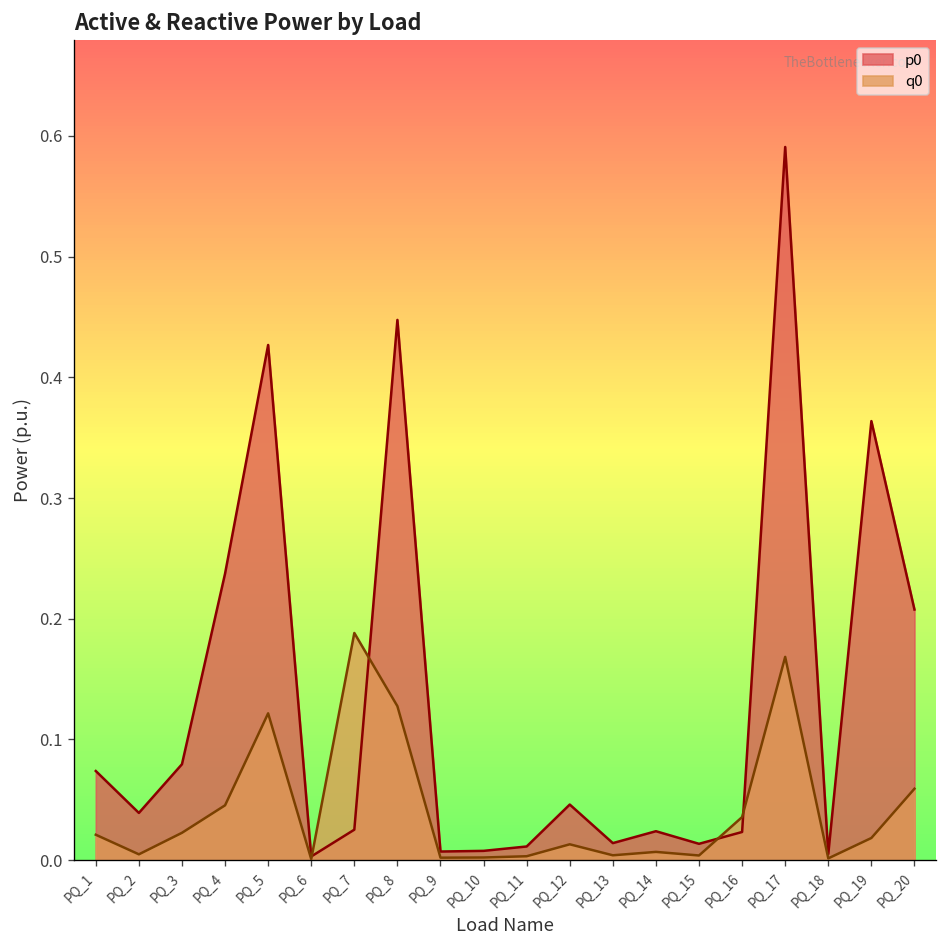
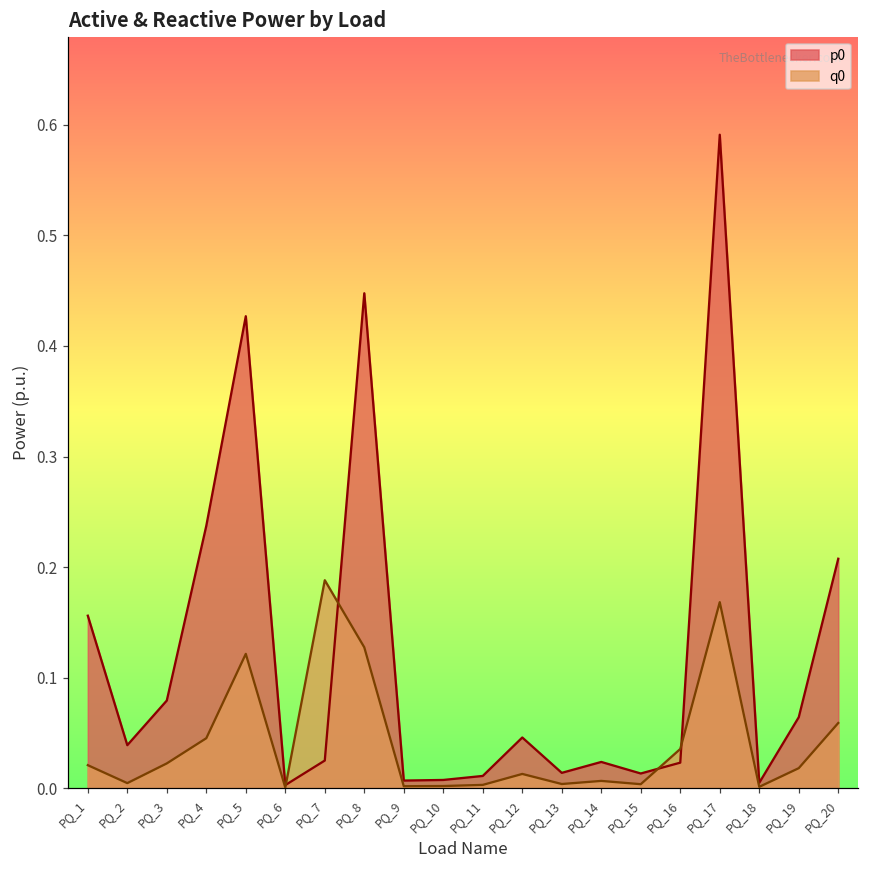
p0, PQ_1: 0.074 -> 0.156
p0, PQ_19: 0.364 -> 0.064
